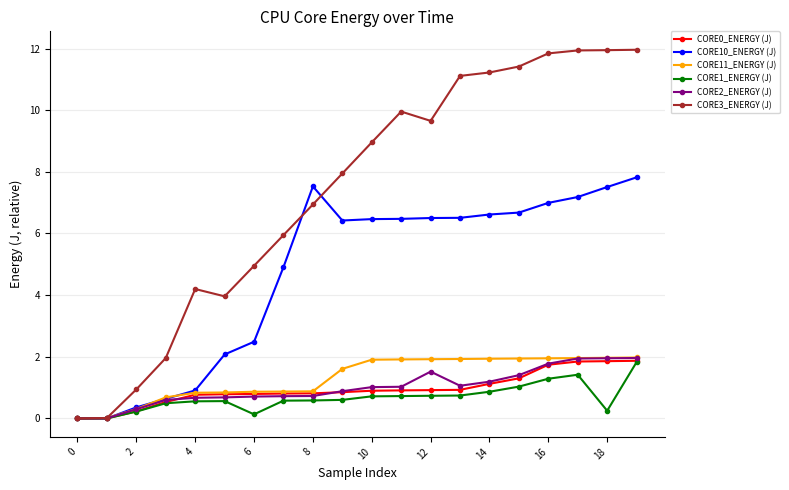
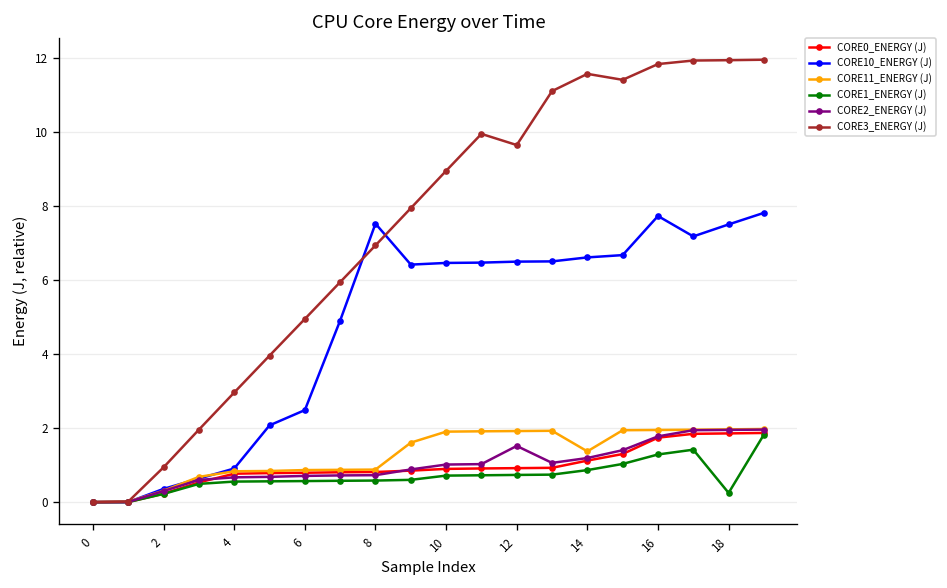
CORE3_ENERGY (J), 4: 4.2 -> 3.0
CORE1_ENERGY (J), 6: 0.1 -> 0.6
CORE11_ENERGY (J), 14: 1.9 -> 1.4
CORE3_ENERGY (J), 14: 11.2 -> 11.6
CORE10_ENERGY (J), 16: 7.0 -> 7.7
